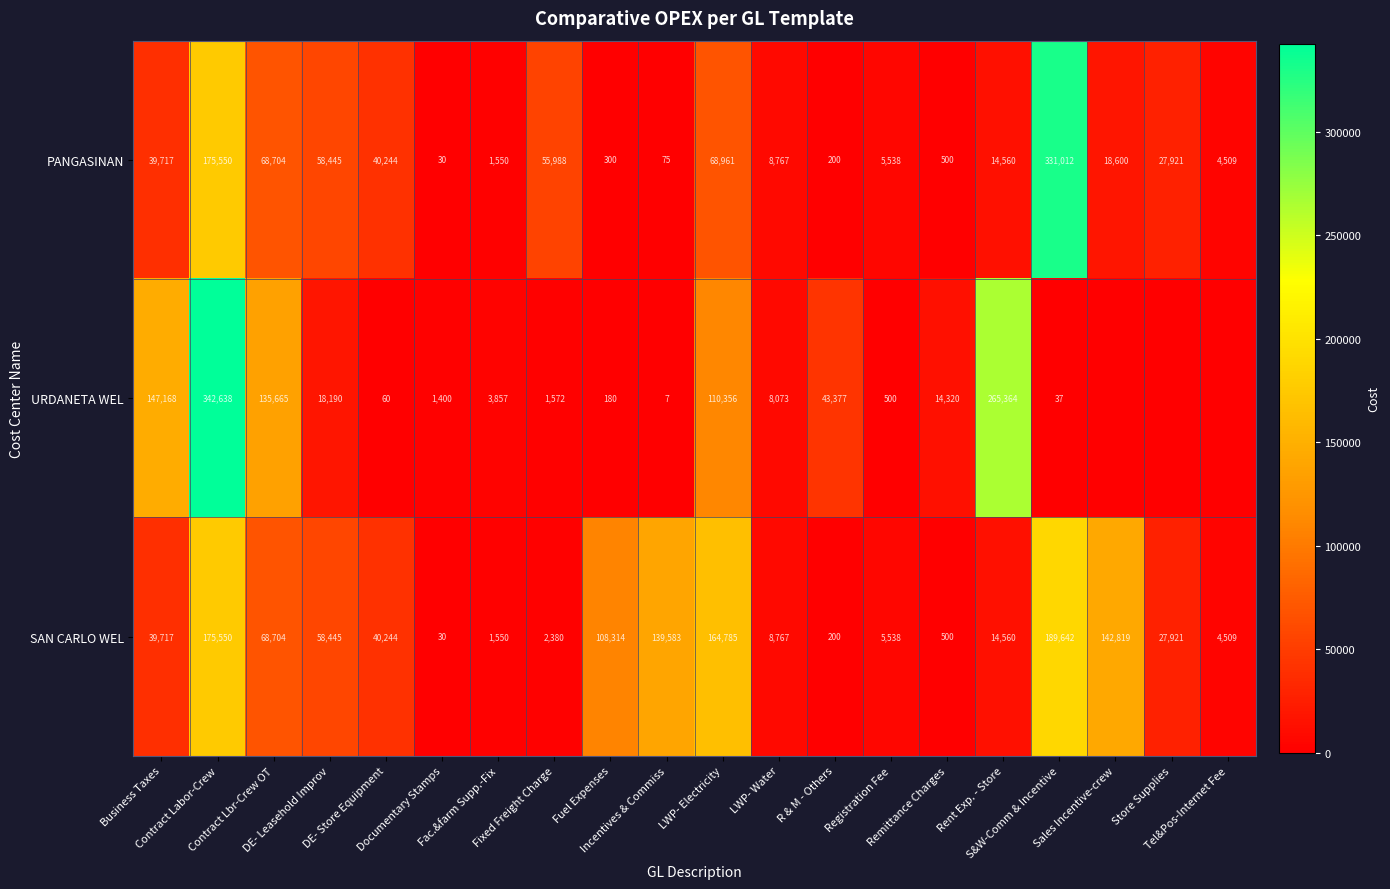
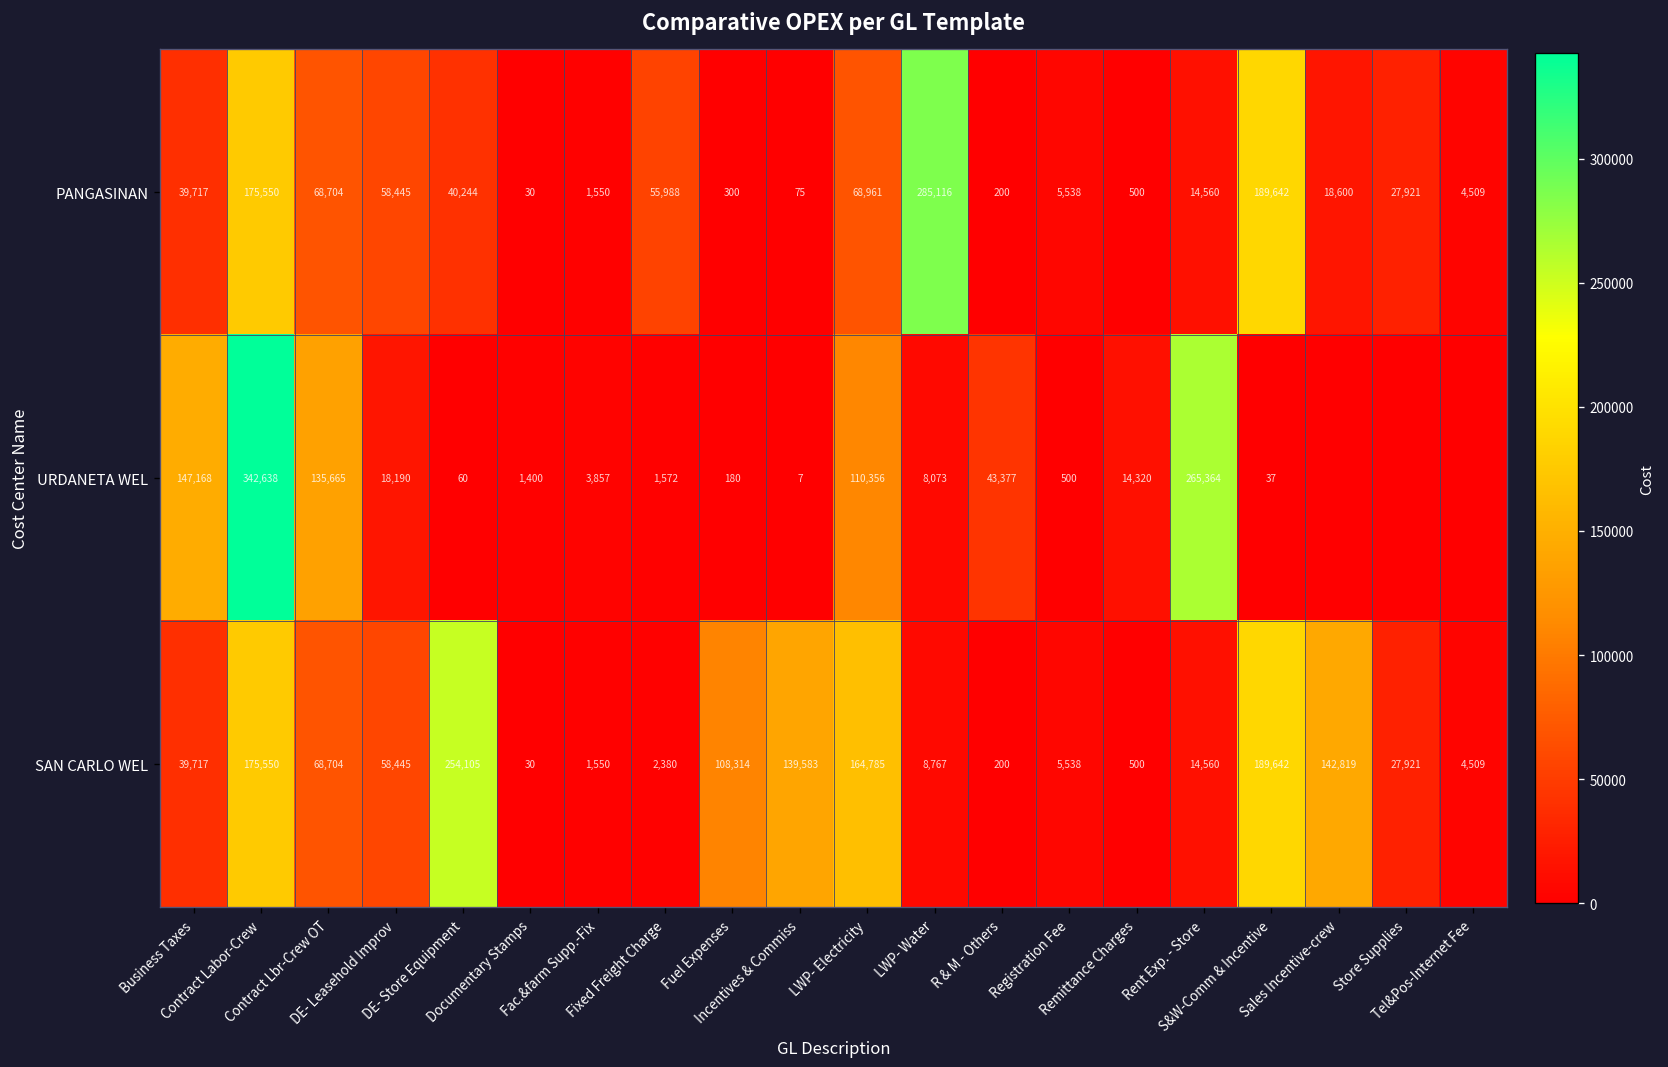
PANGASINAN, LWP- Water: 8,767 -> 285,116
PANGASINAN, S&W-Comm & Incentive: 331,012 -> 189,642
SAN CARLO WEL, DE- Store Equipment: 40,244 -> 254,105
